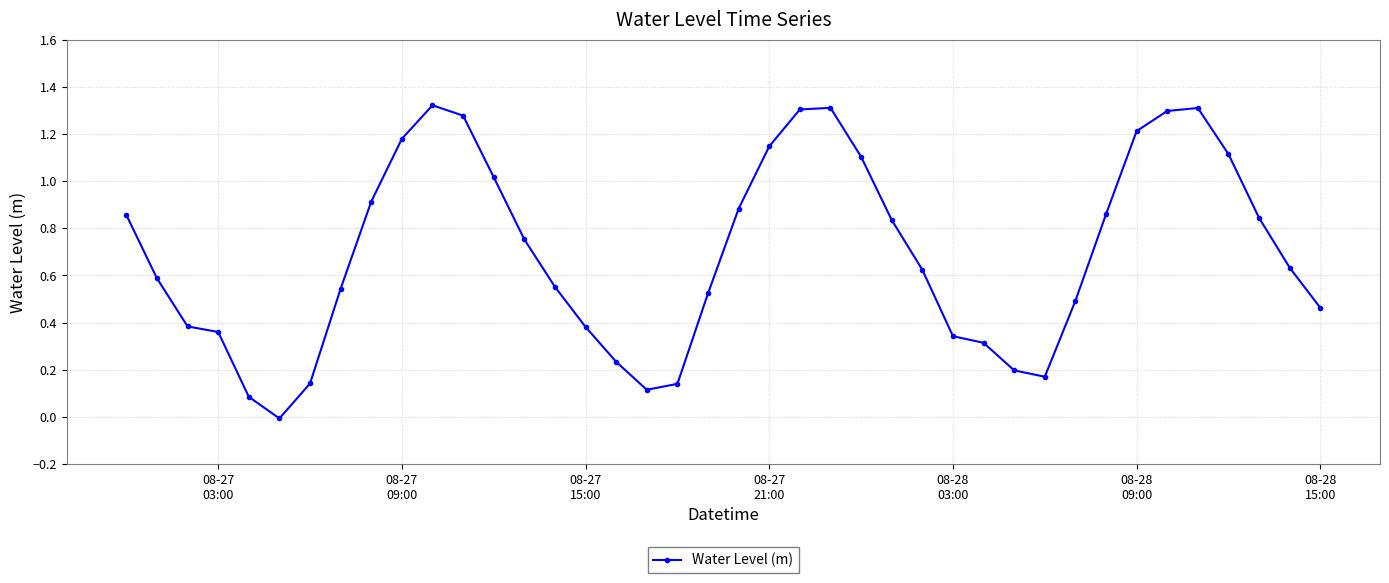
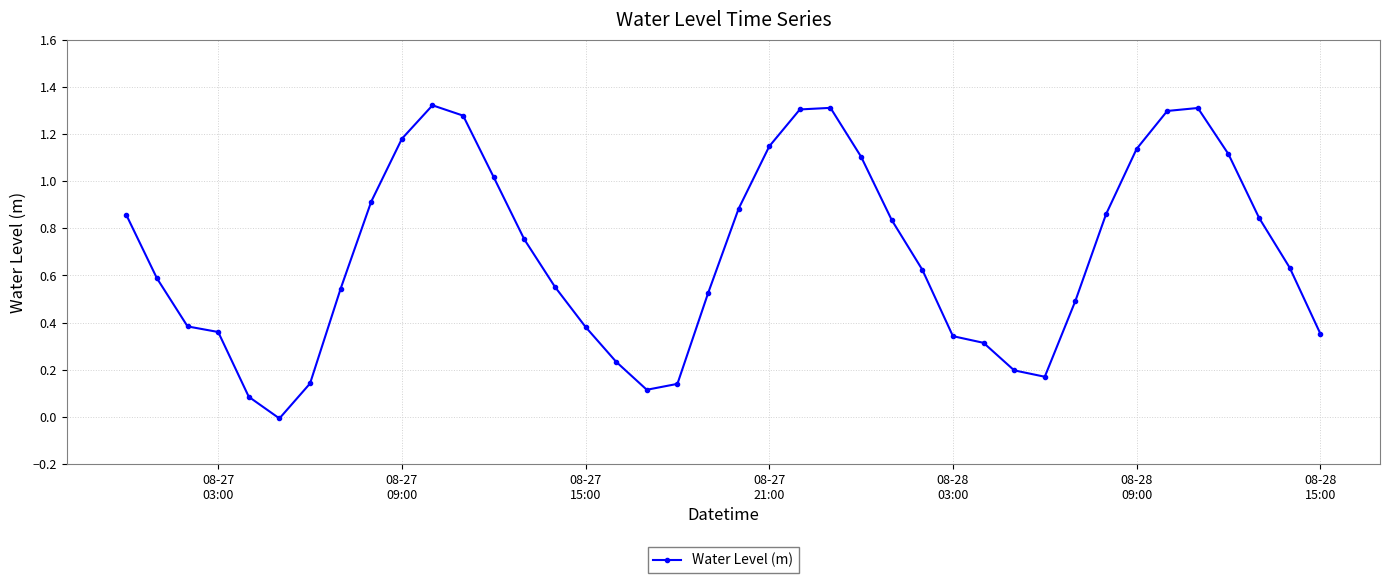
08-28 09:00: 1.21 -> 1.14
08-28 15:00: 0.46 -> 0.35
